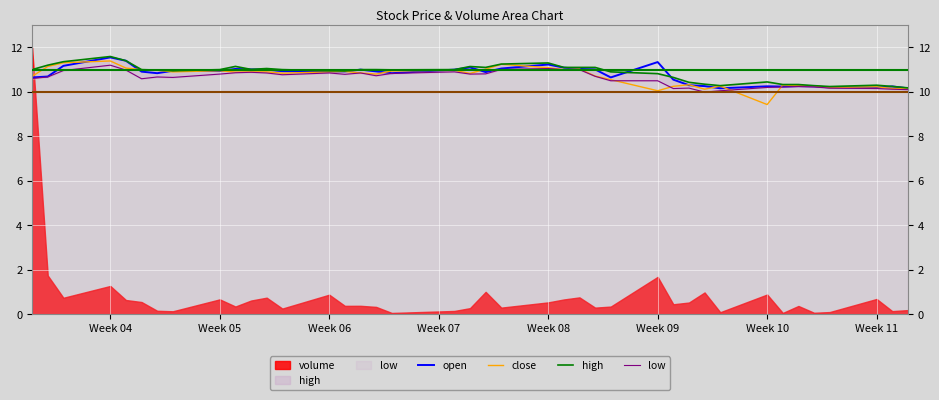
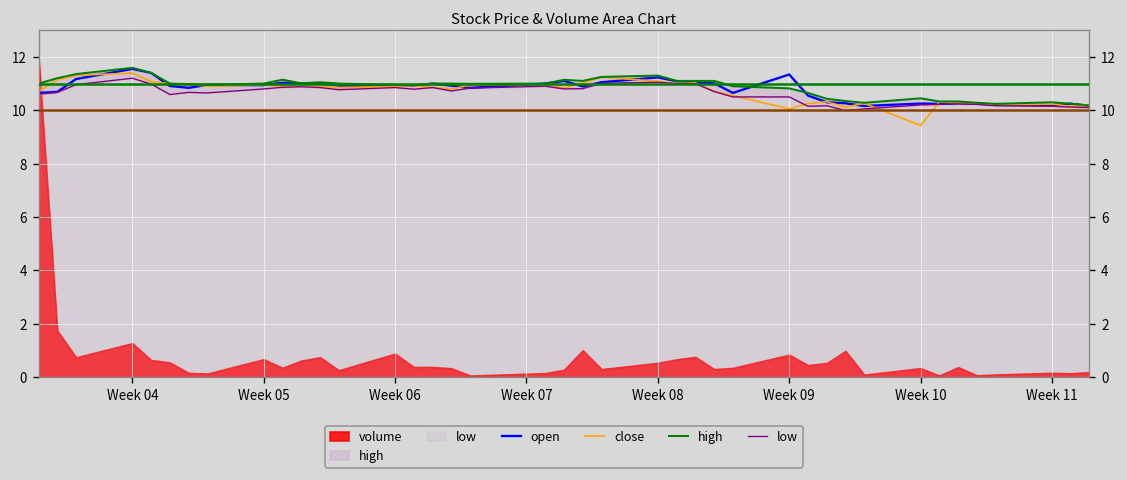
volume, Week 09: 1.7 -> 0.8
volume, Week 10: 0.9 -> 0.3
volume, Week 11: 0.7 -> 0.2
